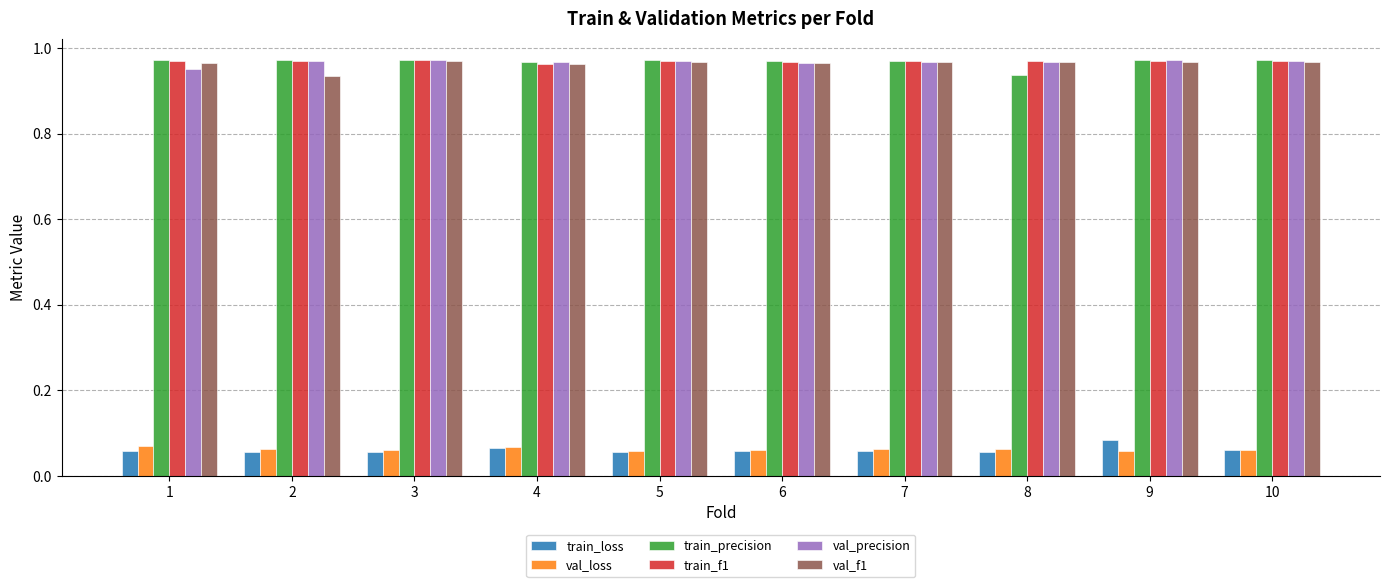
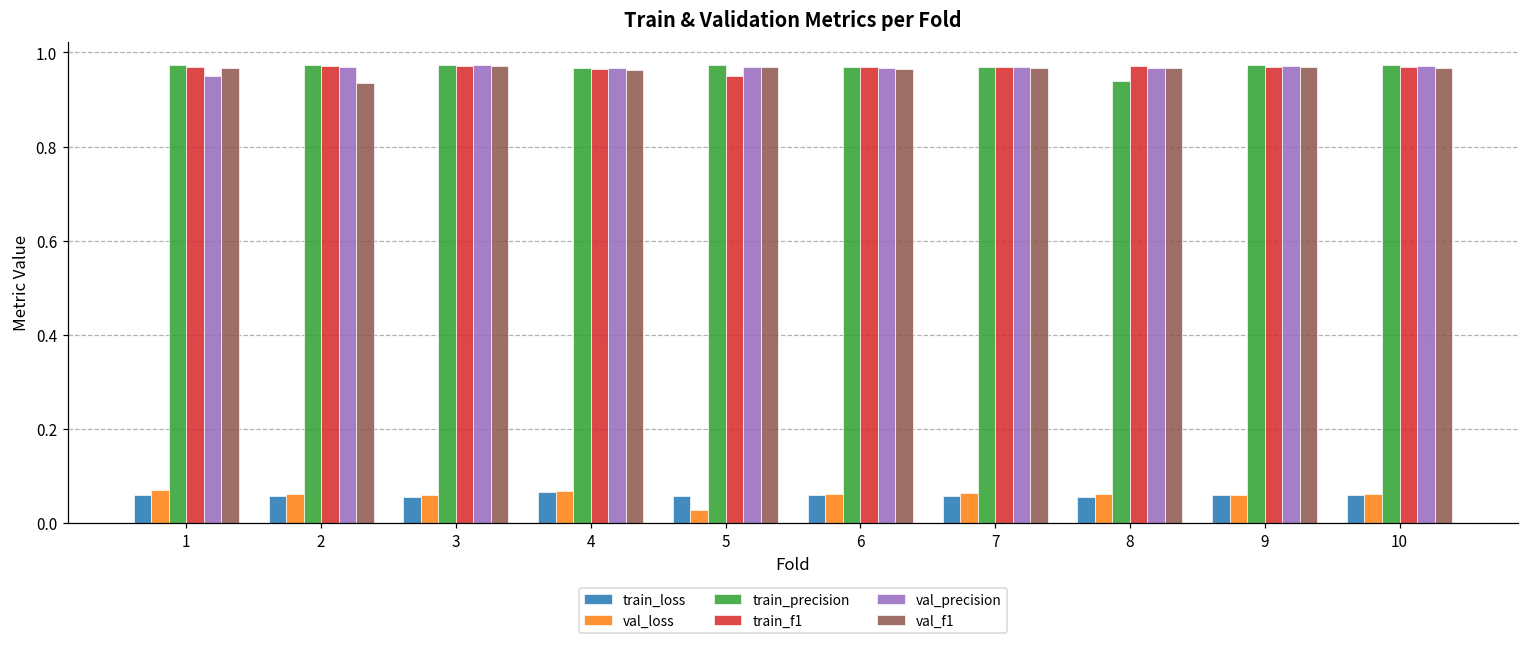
val_loss, 5: 0.06 -> 0.03
train_f1, 5: 0.97 -> 0.95
train_loss, 9: 0.08 -> 0.06
